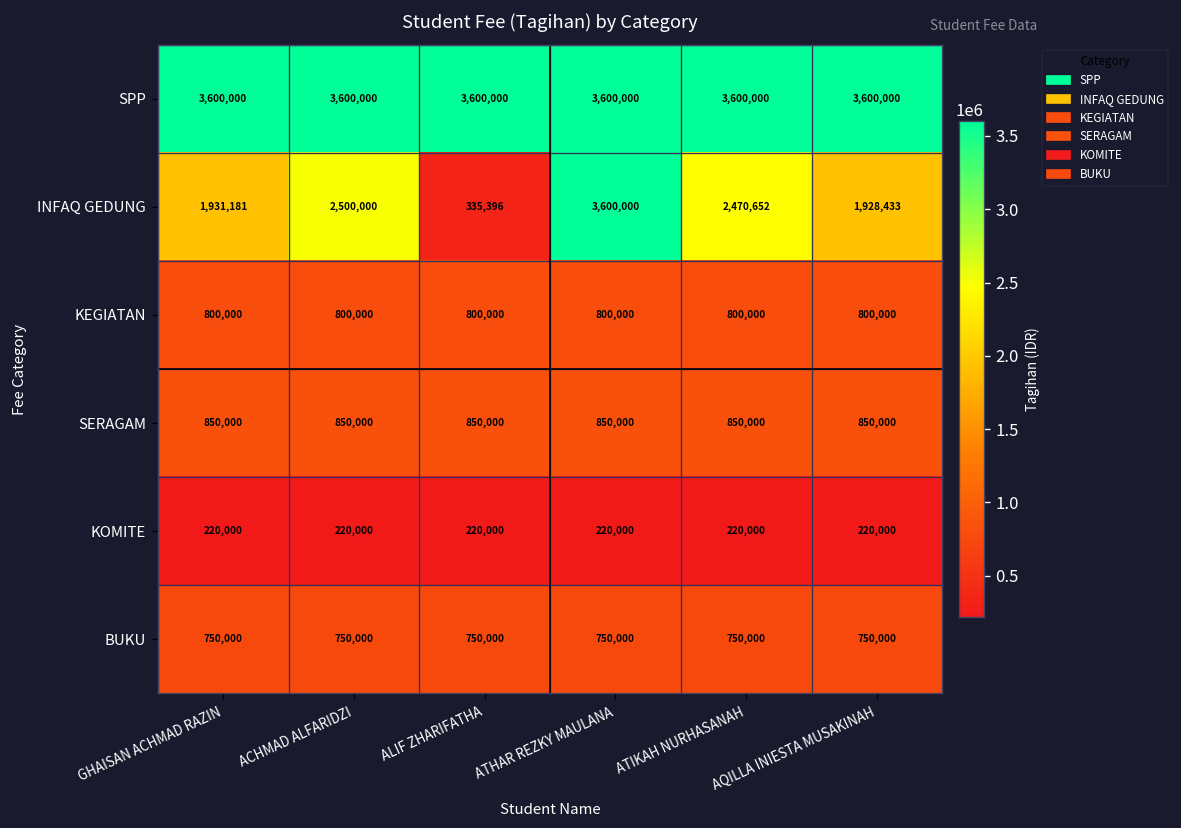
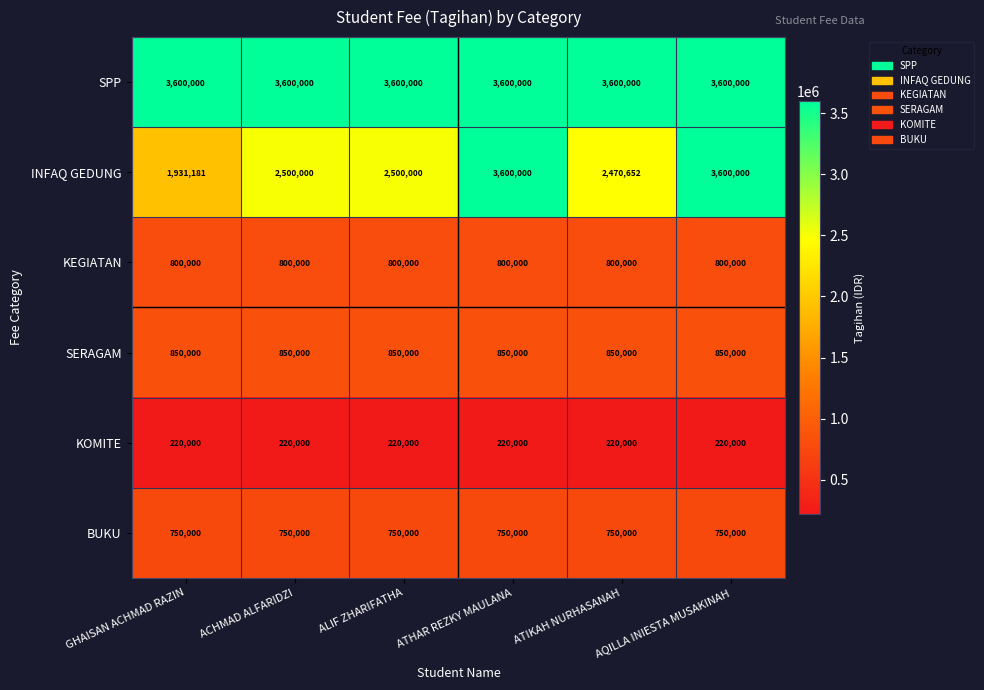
INFAQ GEDUNG, ALIF ZHARIFATHA: 335,396 -> 2,500,000
INFAQ GEDUNG, AQILLA INIESTA MUSAKINAH: 1,928,433 -> 3,600,000
